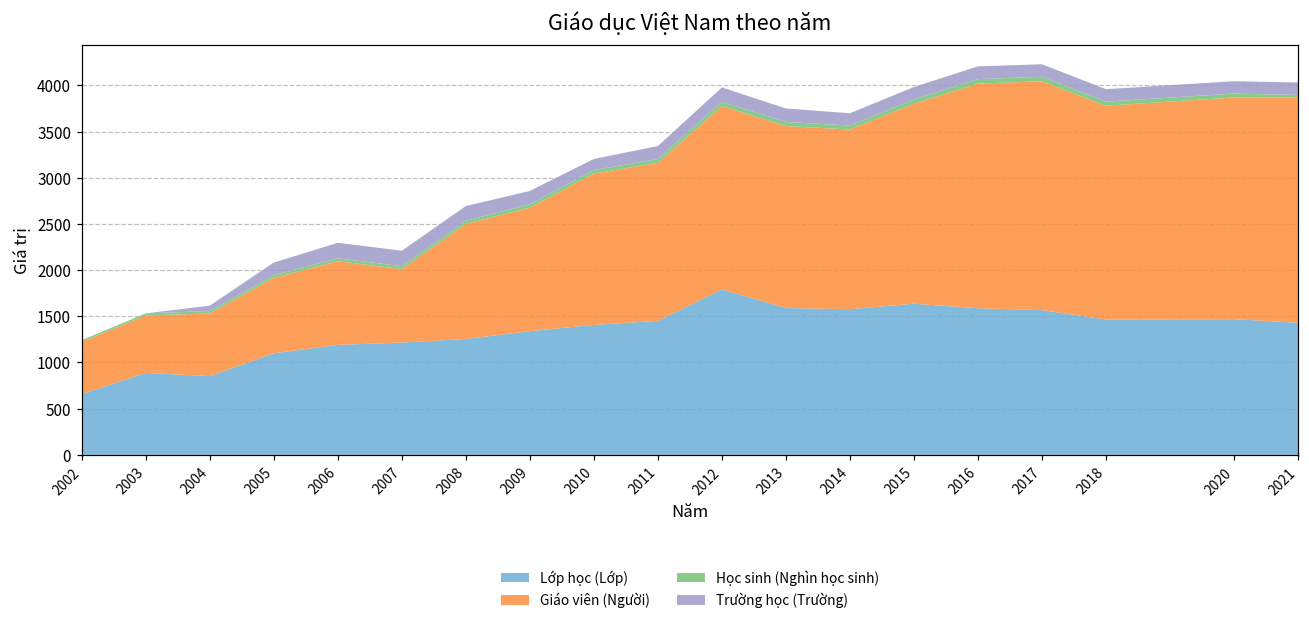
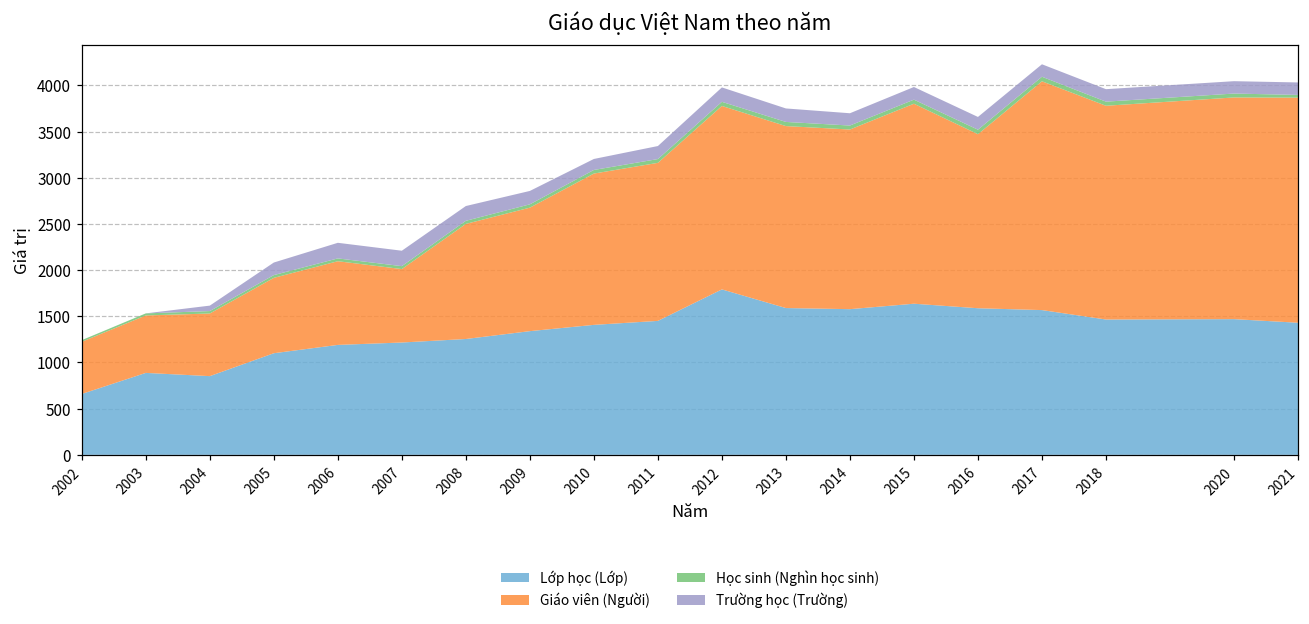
Giáo viên (Người), 2016: 2400 -> 1900
